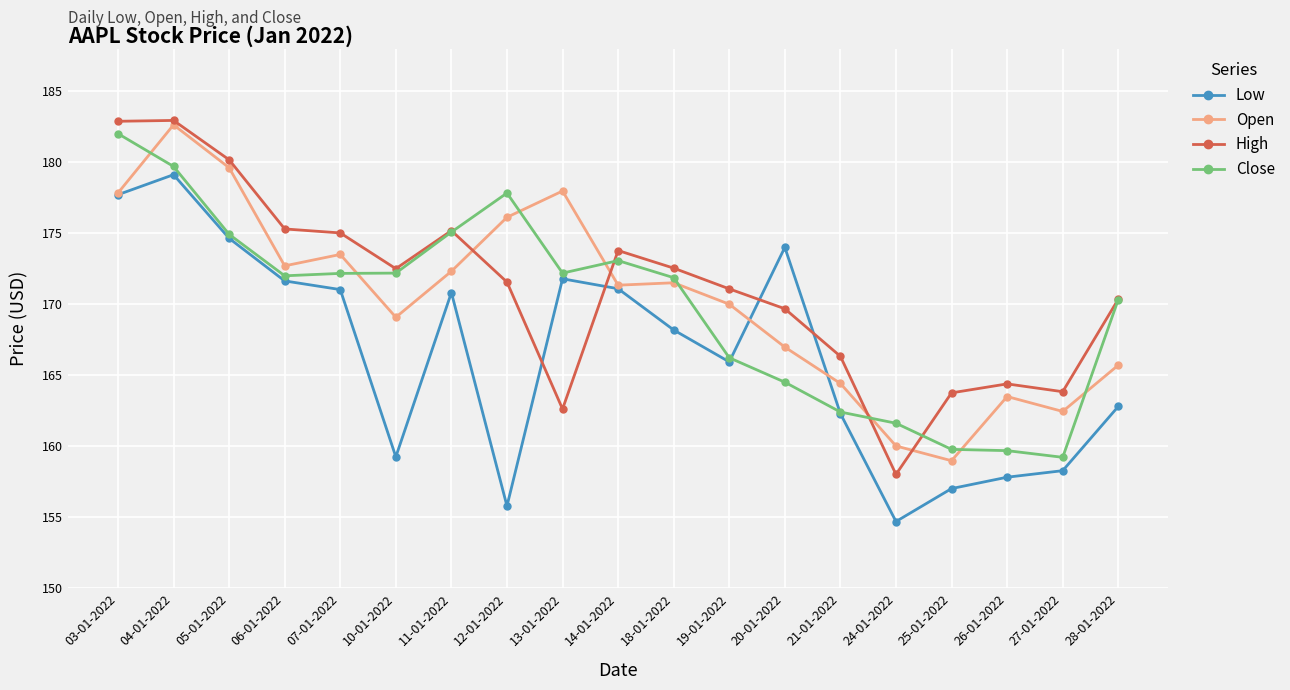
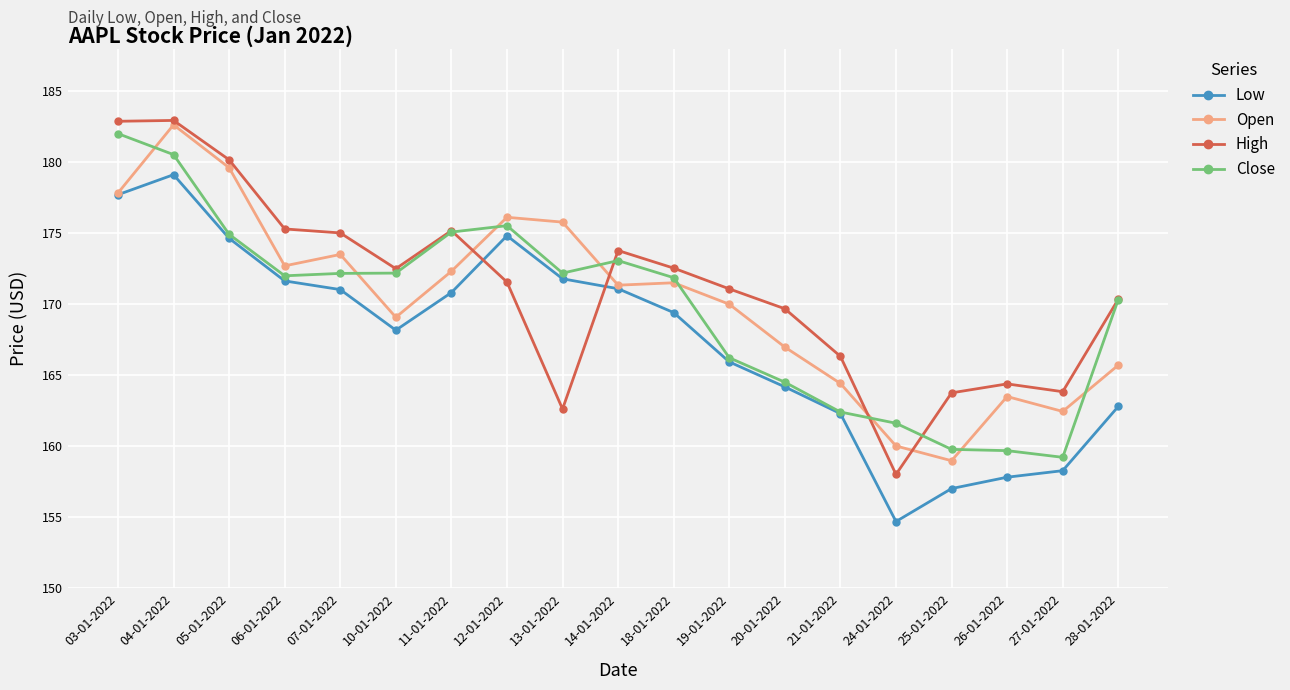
Close, 04-01-2022: 179.7 -> 180.5
Low, 10-01-2022: 159.3 -> 168.2
Low, 12-01-2022: 155.8 -> 174.8
Close, 12-01-2022: 177.8 -> 175.5
Open, 13-01-2022: 178.0 -> 175.8
Low, 18-01-2022: 168.2 -> 169.4
Low, 20-01-2022: 174.0 -> 164.2
